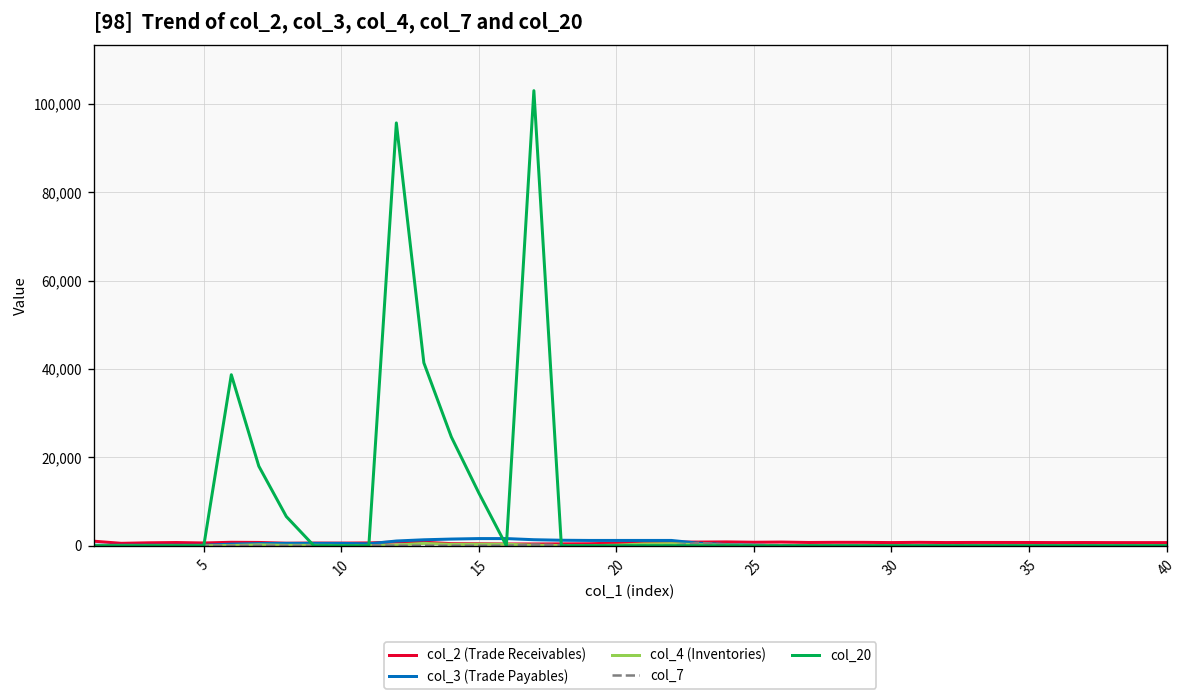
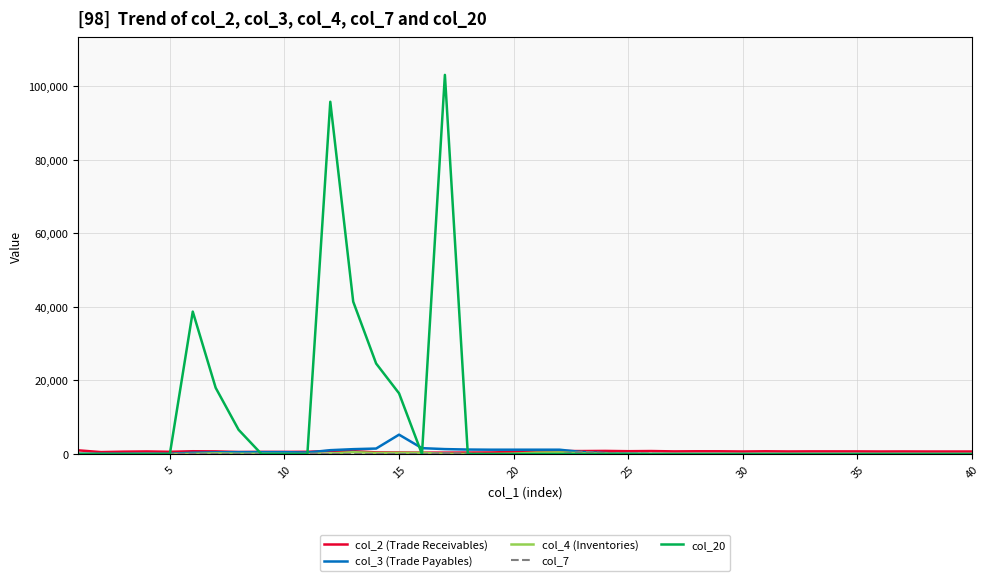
col_3 (Trade Payables), 15: 2,000 -> 5,000
col_20, 15: 12,000 -> 17,000
